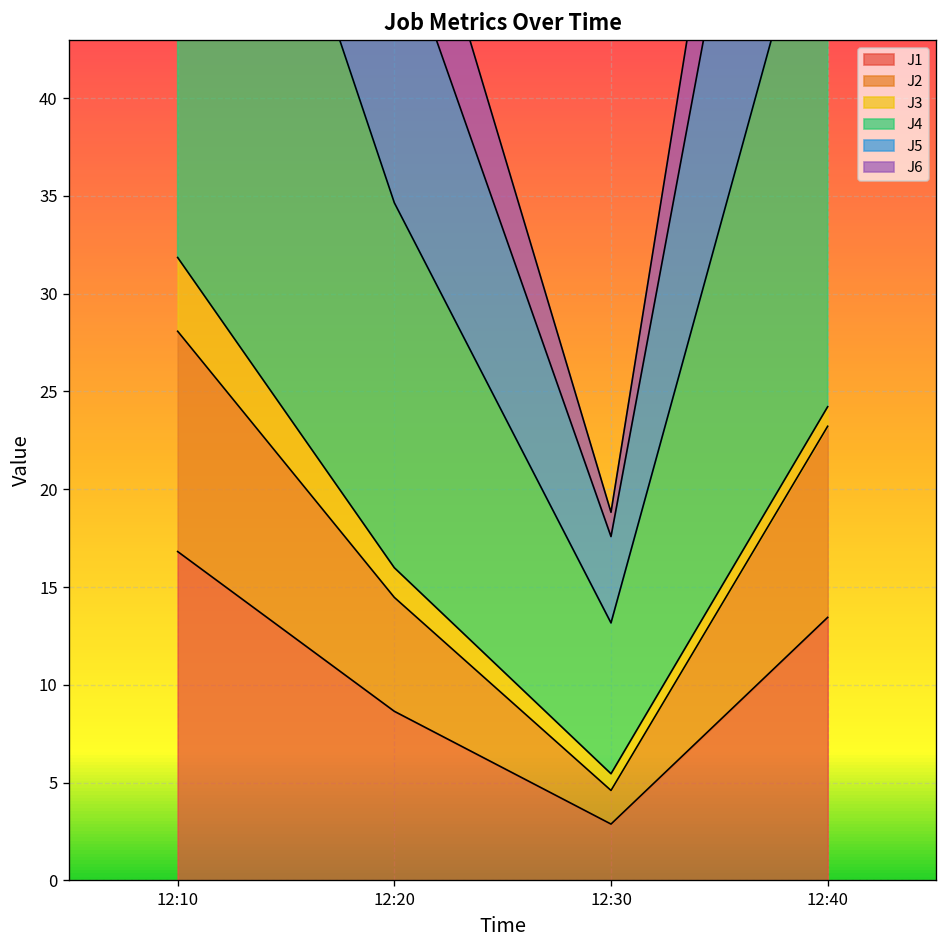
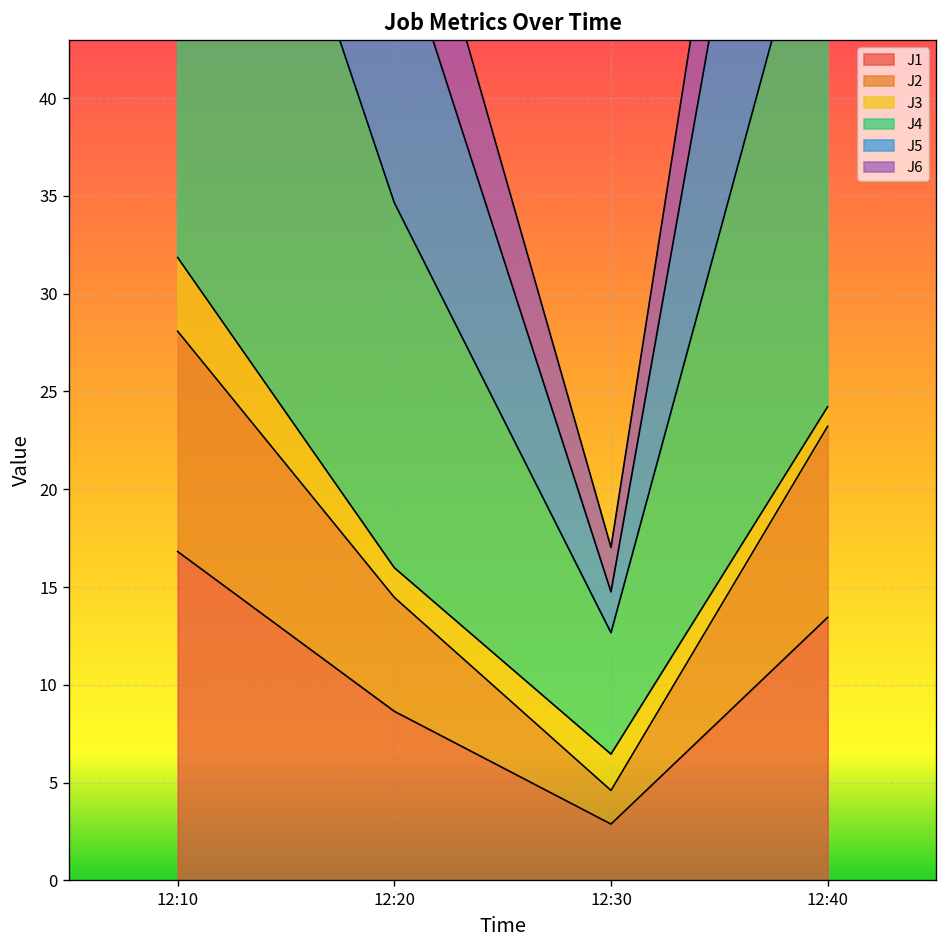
J3, 12:30: 0.9 -> 1.9
J4, 12:30: 7.7 -> 6.2
J5, 12:30: 4.4 -> 2.1
J6, 12:30: 1.2 -> 2.3
